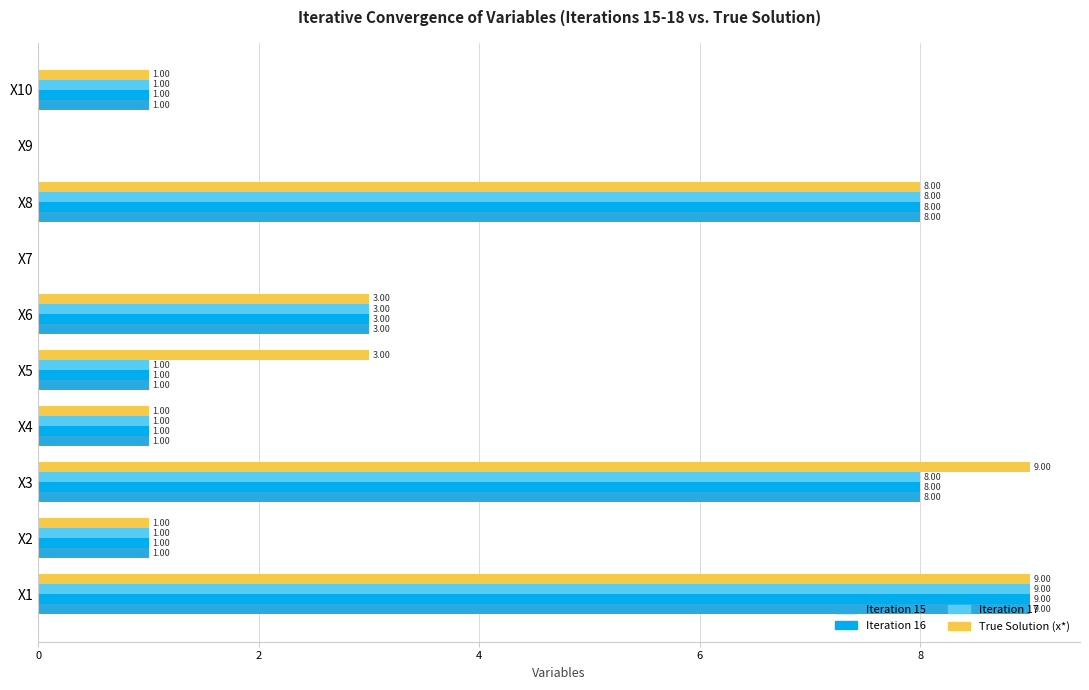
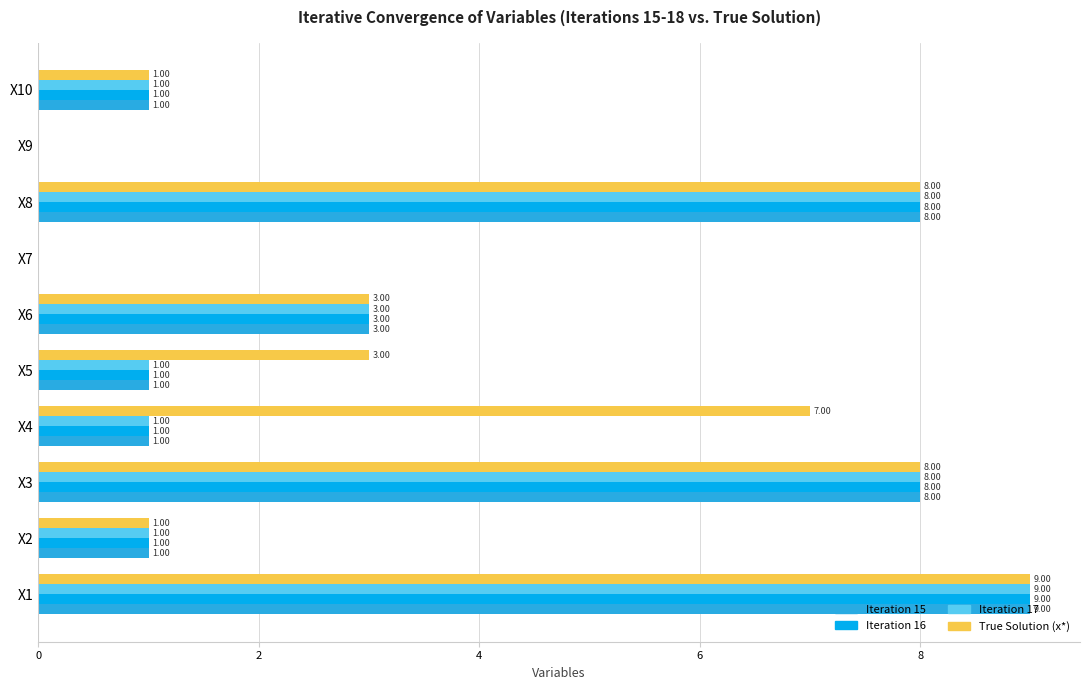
True Solution (x*), X4: 1.00 -> 7.00
True Solution (x*), X3: 9.00 -> 8.00
